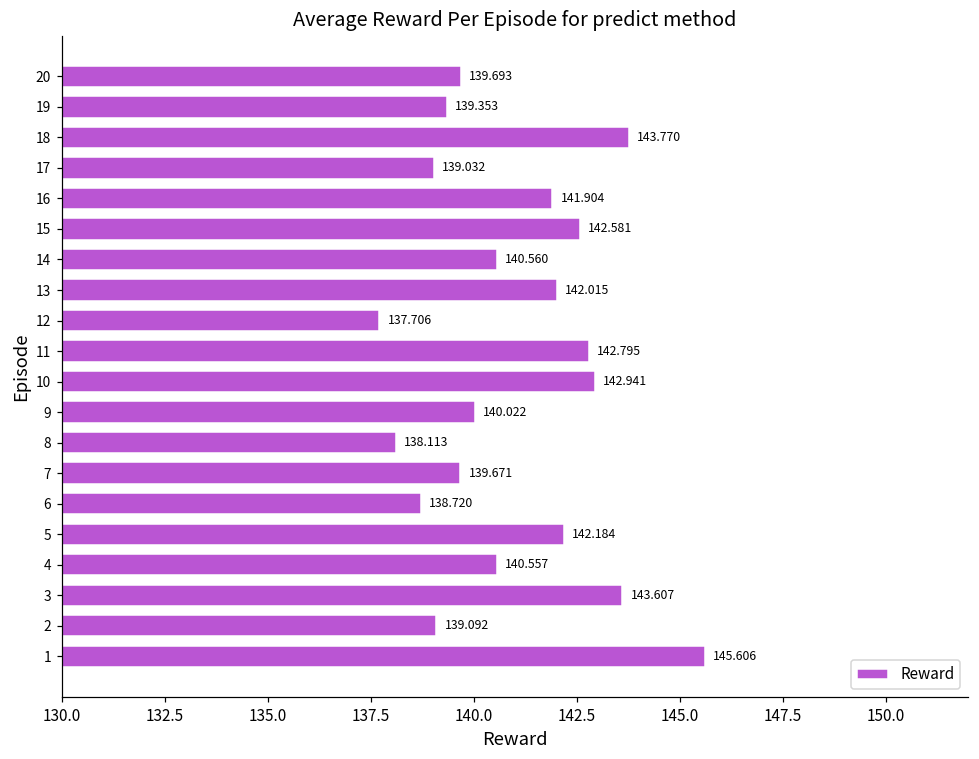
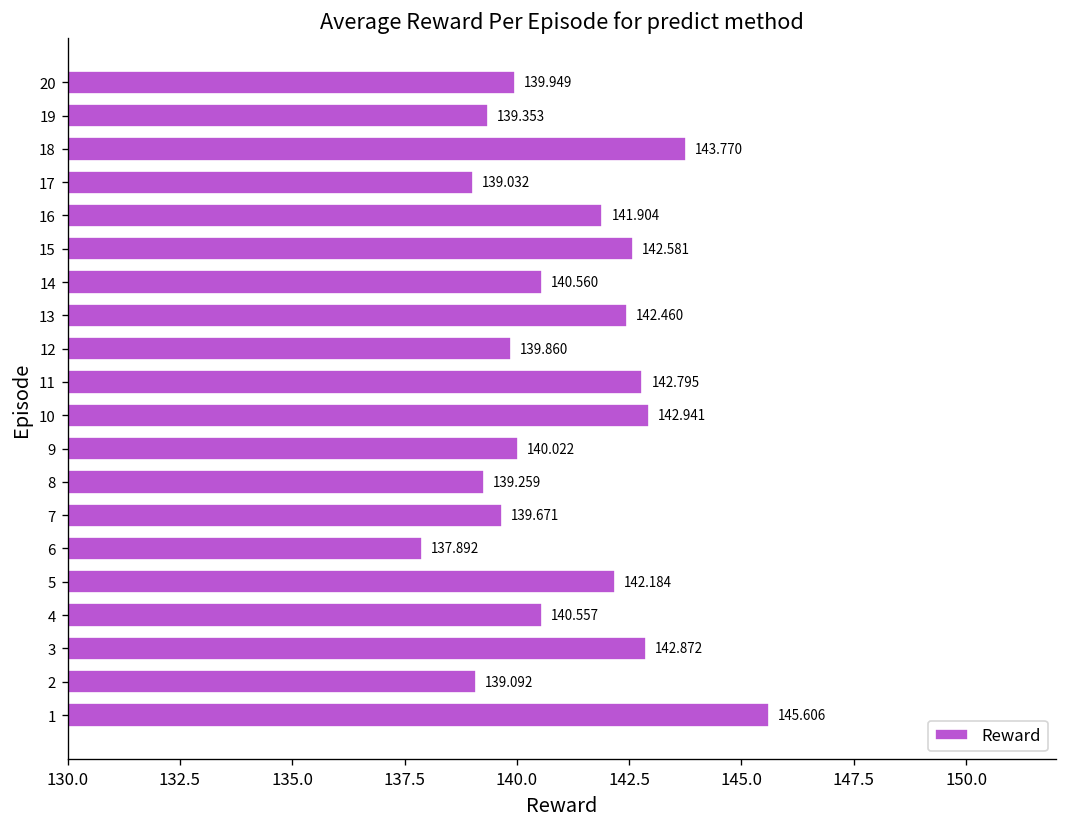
20: 139.693 -> 139.949
13: 142.015 -> 142.460
12: 137.706 -> 139.860
8: 138.113 -> 139.259
6: 138.720 -> 137.892
3: 143.607 -> 142.872
